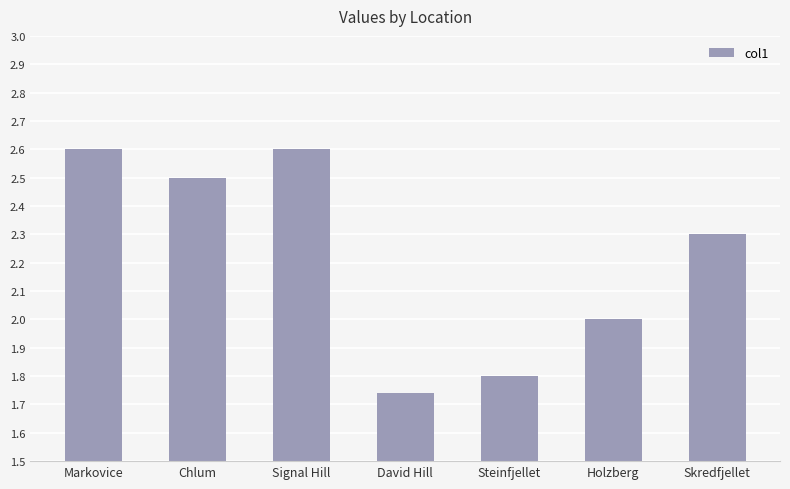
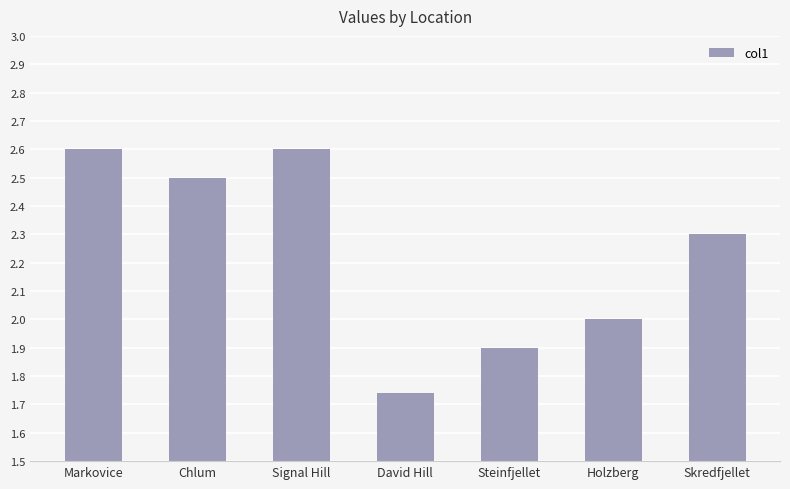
Steinfjellet: 1.8 -> 1.9
